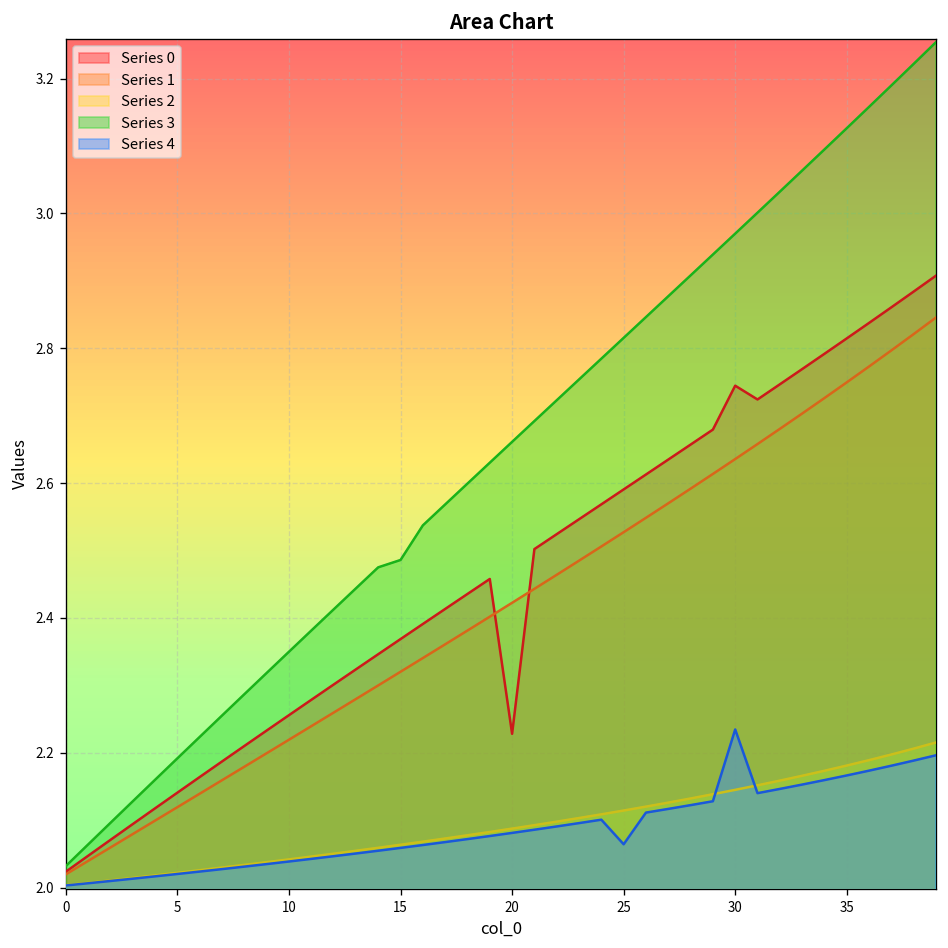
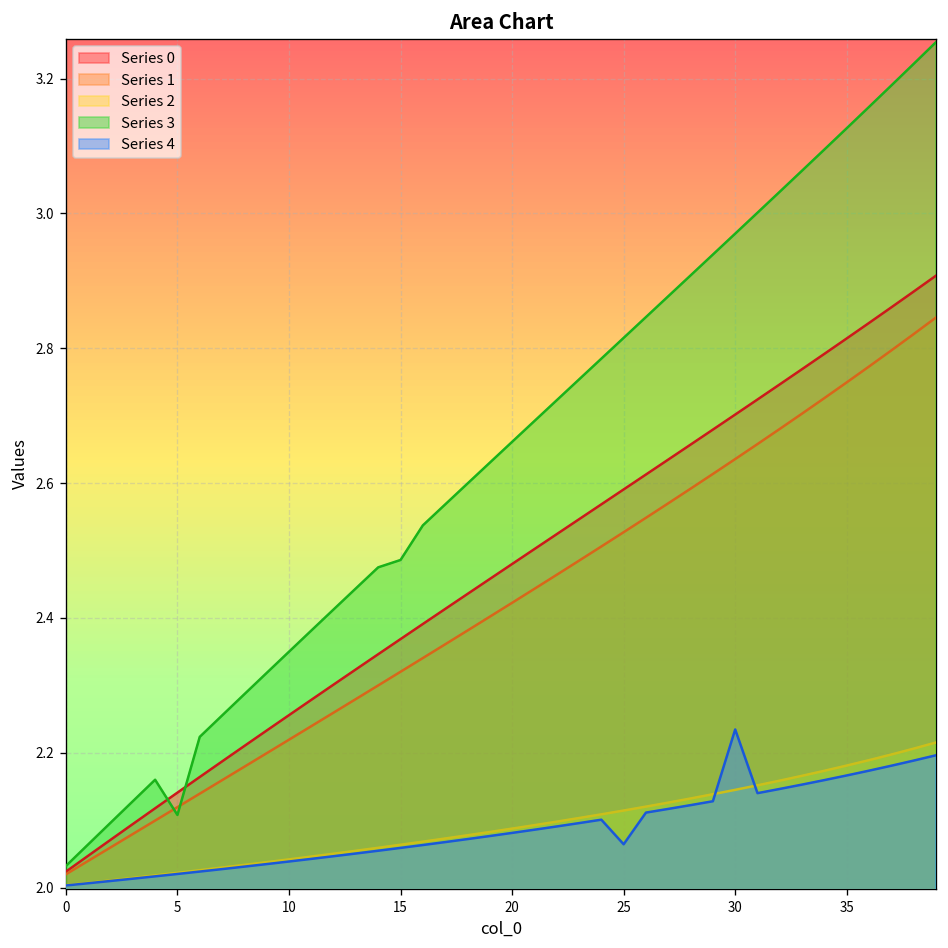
Series 3, 5: 2.19 -> 2.11
Series 0, 20: 2.23 -> 2.48
Series 0, 30: 2.74 -> 2.70
